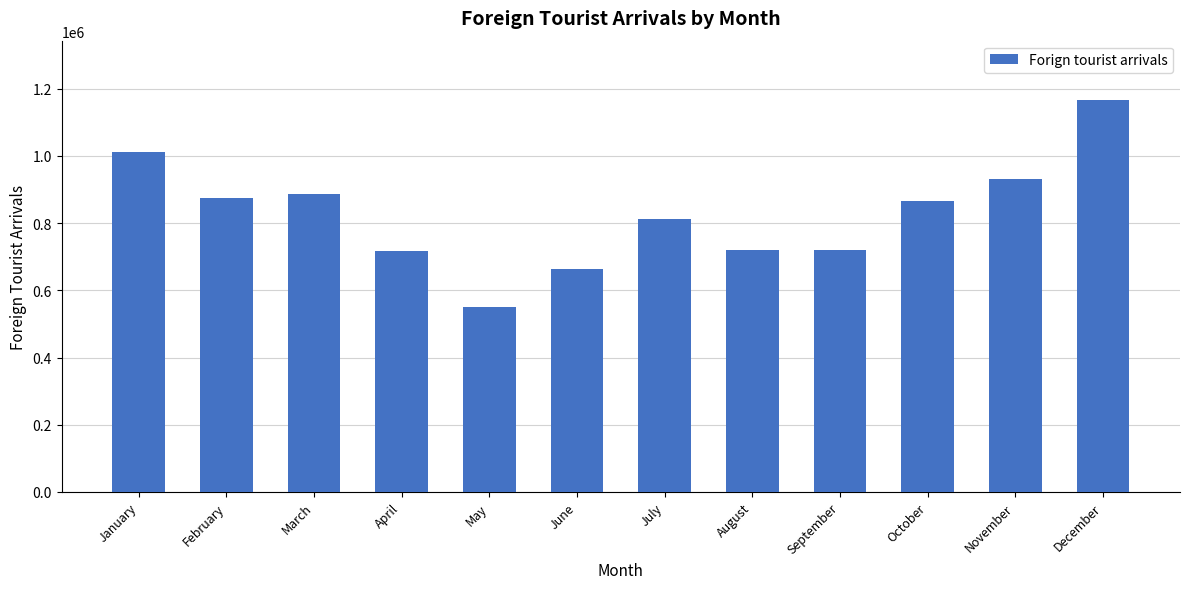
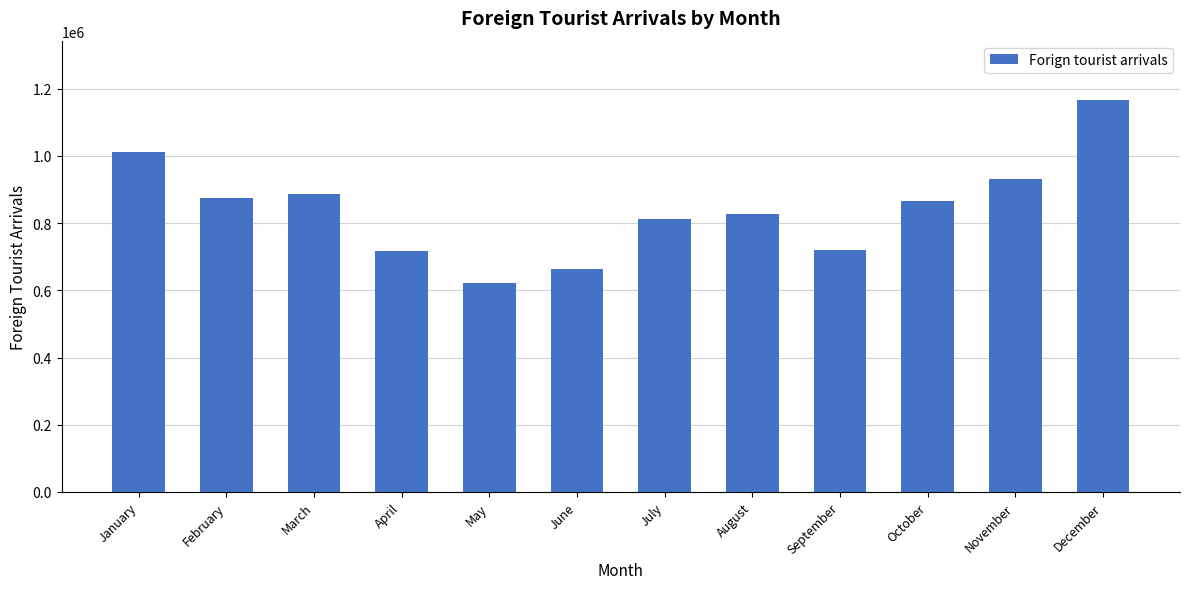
May: 550000 -> 620000
August: 720000 -> 830000
